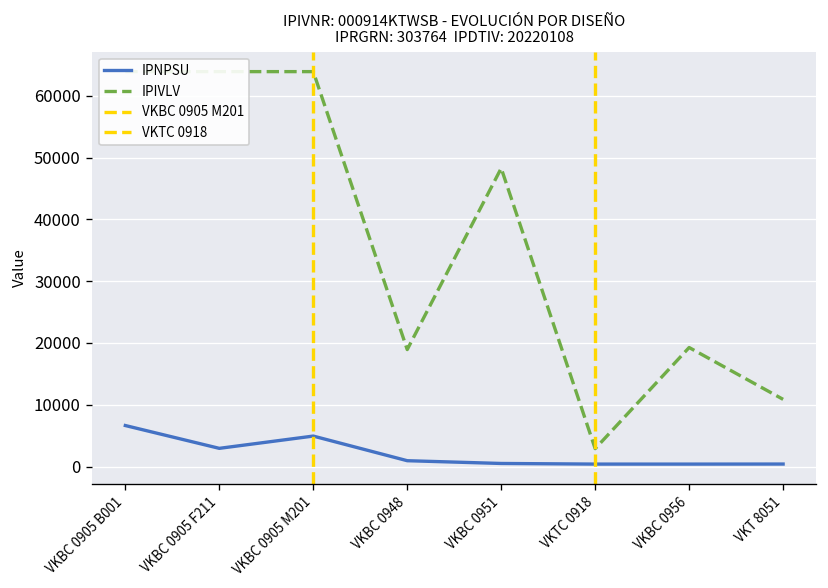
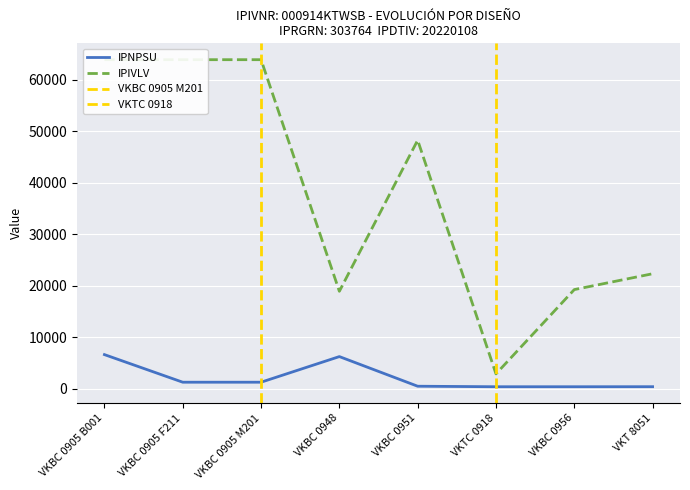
IPNPSU, VKBC 0905 F211: 3000 -> 1000
IPNPSU, VKBC 0905 M201: 5000 -> 1000
IPNPSU, VKBC 0948: 1000 -> 6000
IPIVLV, VKT 8051: 11000 -> 22000
